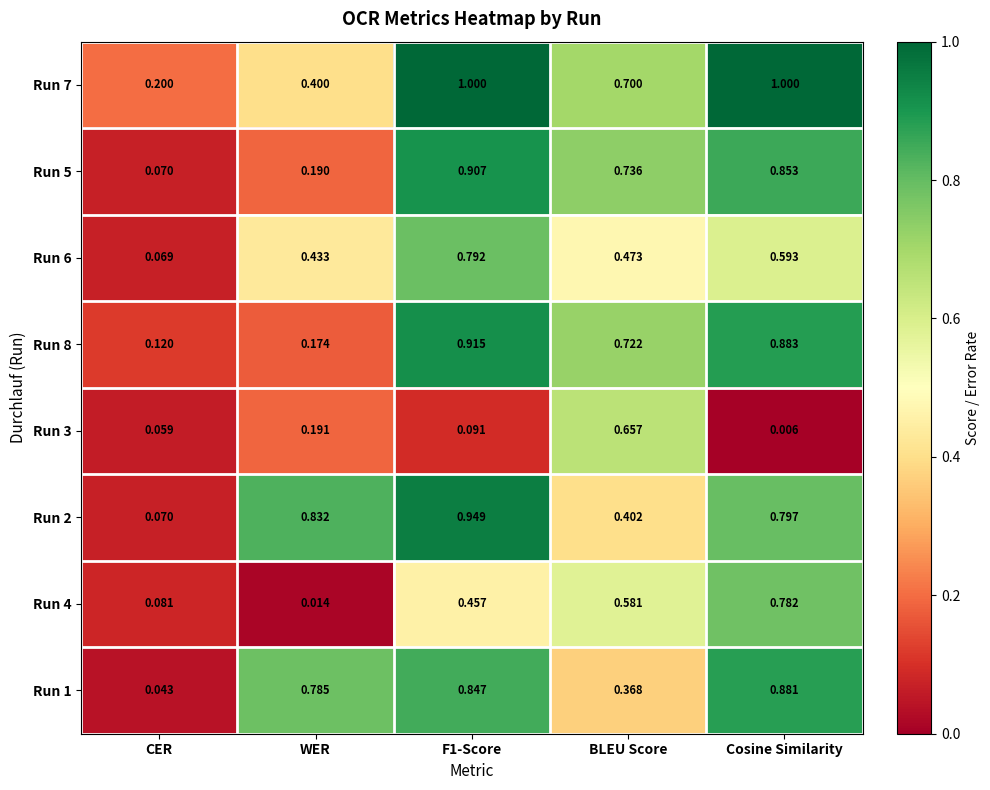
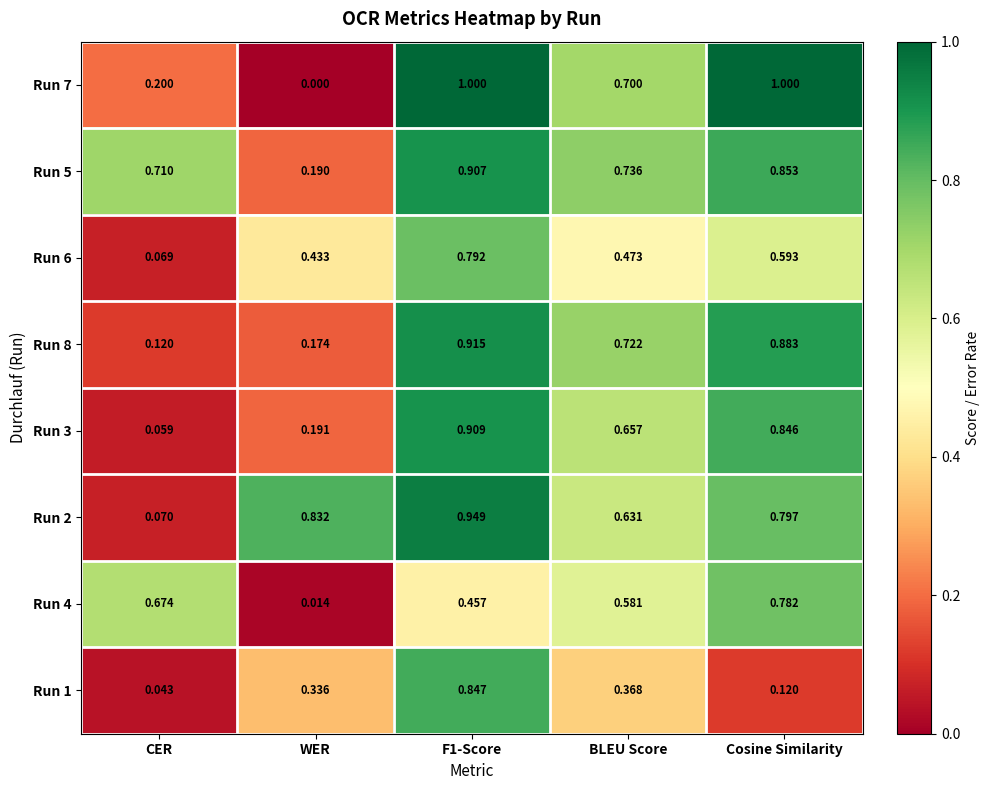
Run 7, WER: 0.400 -> 0.000
Run 5, CER: 0.070 -> 0.710
Run 3, F1-Score: 0.091 -> 0.909
Run 3, Cosine Similarity: 0.006 -> 0.846
Run 2, BLEU Score: 0.402 -> 0.631
Run 4, CER: 0.081 -> 0.674
Run 1, WER: 0.785 -> 0.336
Run 1, Cosine Similarity: 0.881 -> 0.120
